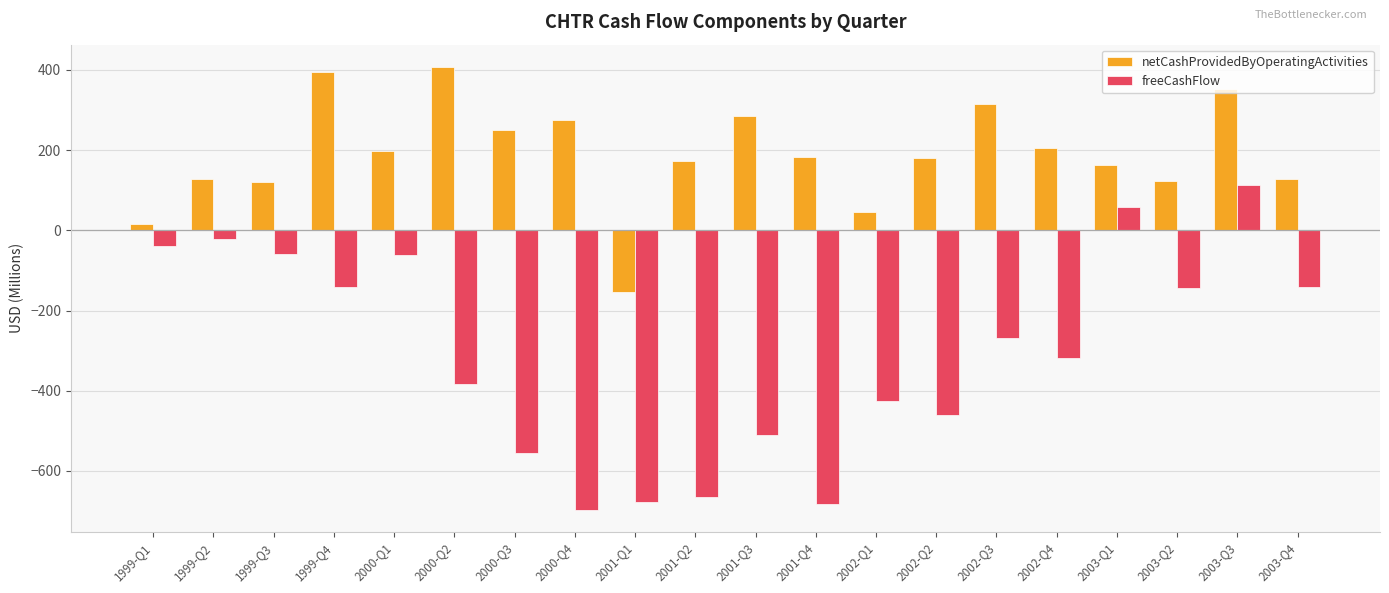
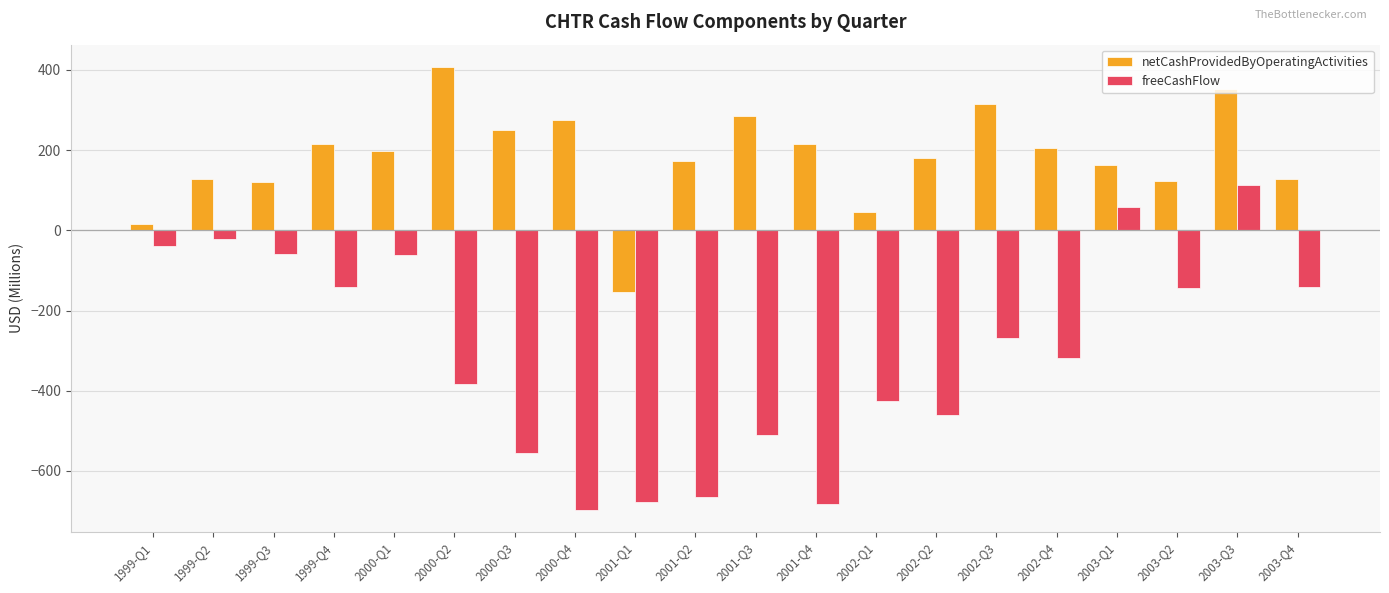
netCashProvidedByOperatingActivities, 1999-Q4: 390 -> 210
netCashProvidedByOperatingActivities, 2001-Q4: 180 -> 220
